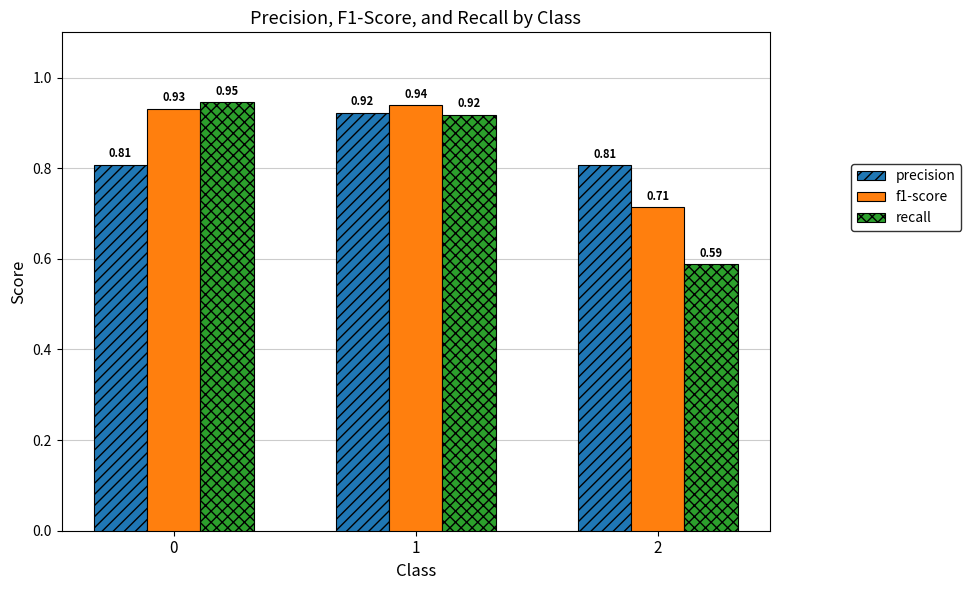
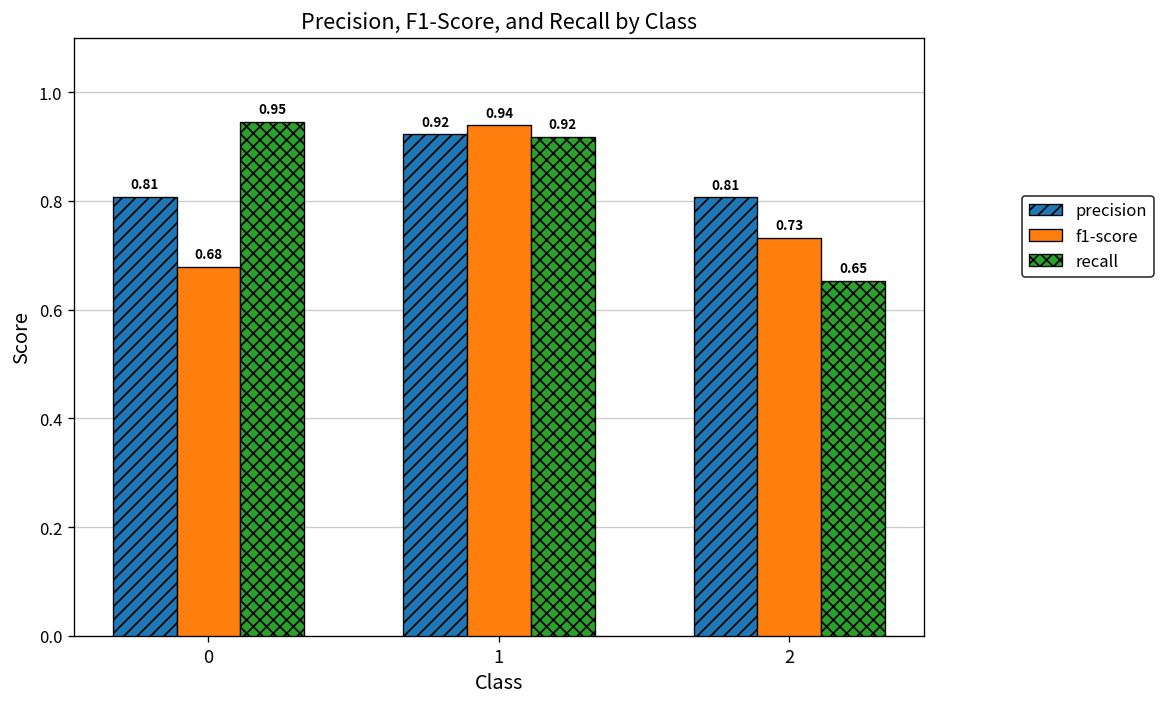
f1-score, 0: 0.93 -> 0.68
f1-score, 2: 0.71 -> 0.73
recall, 2: 0.59 -> 0.65
